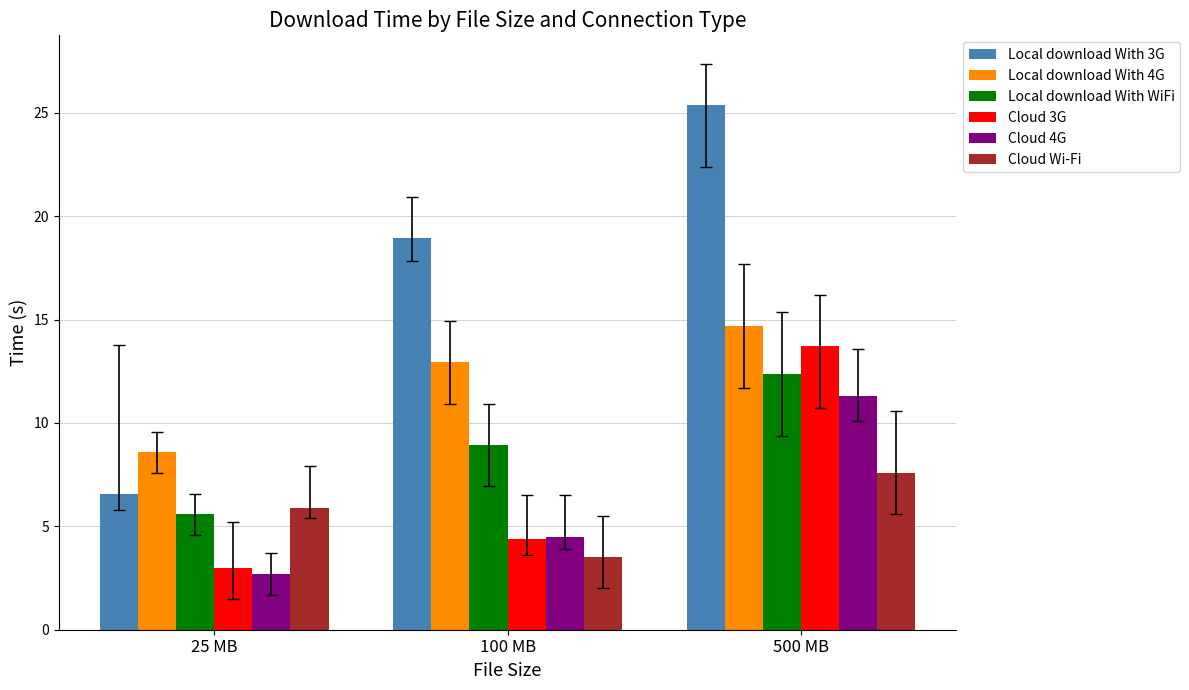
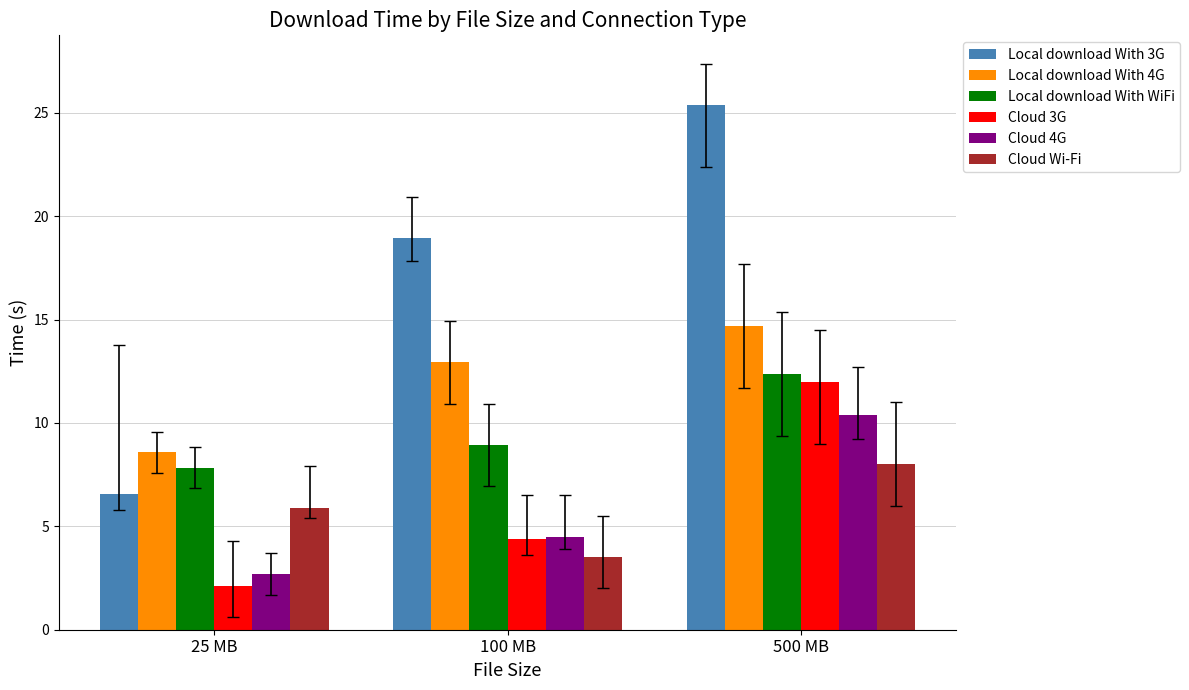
Local download With WiFi, 25 MB: 5.6 -> 7.8
Cloud 3G, 25 MB: 3.0 -> 2.1
Cloud 3G, 500 MB: 13.7 -> 12.0
Cloud 4G, 500 MB: 11.3 -> 10.4
Cloud Wi-Fi, 500 MB: 7.6 -> 8.0
